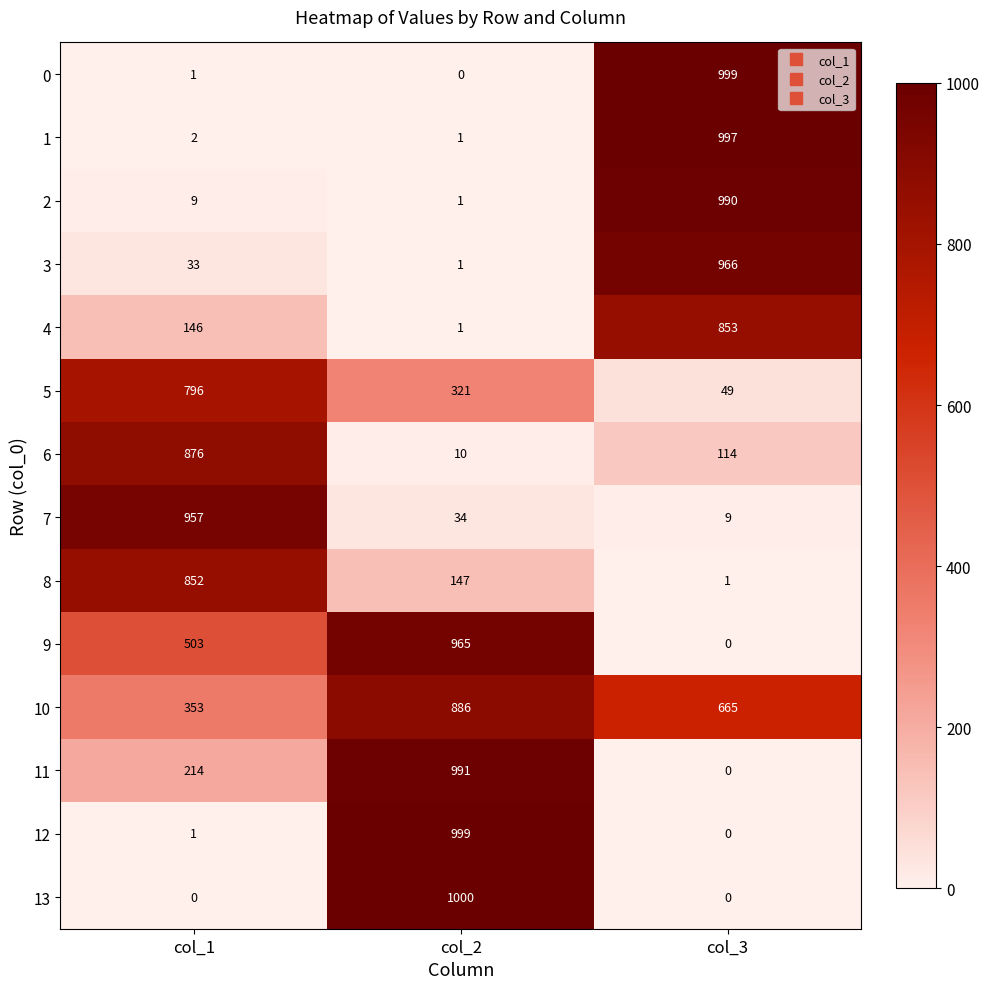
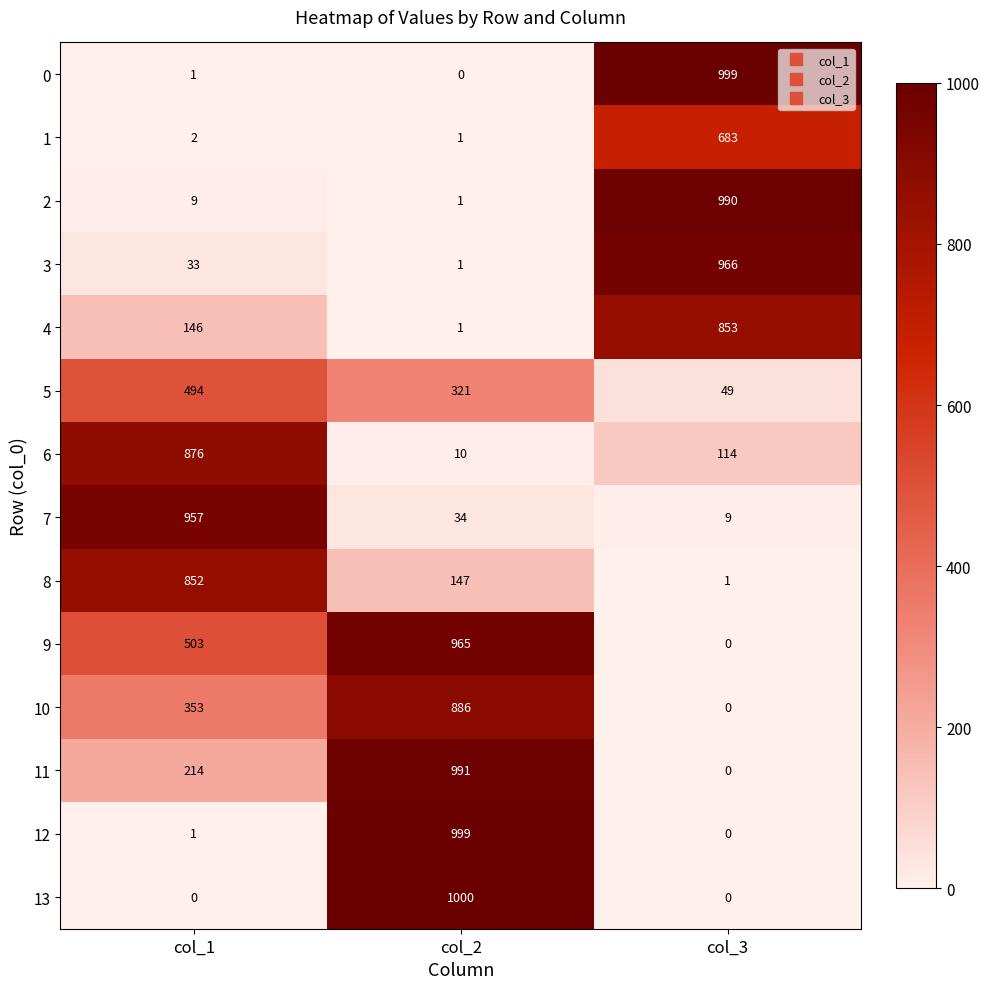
1, col_3: 997 -> 683
5, col_1: 796 -> 494
10, col_3: 665 -> 0
